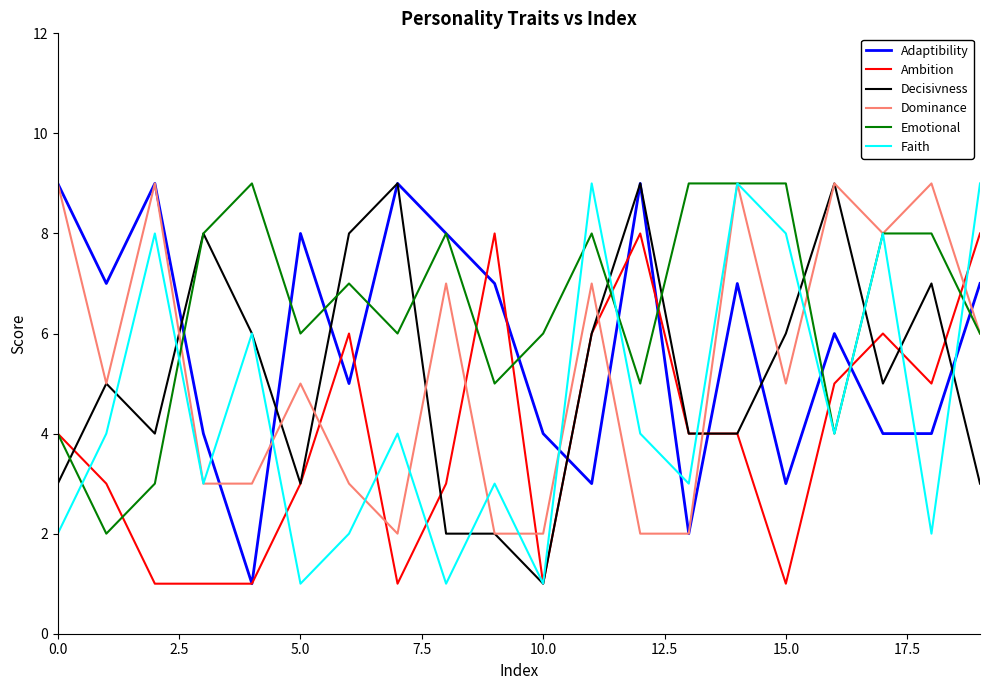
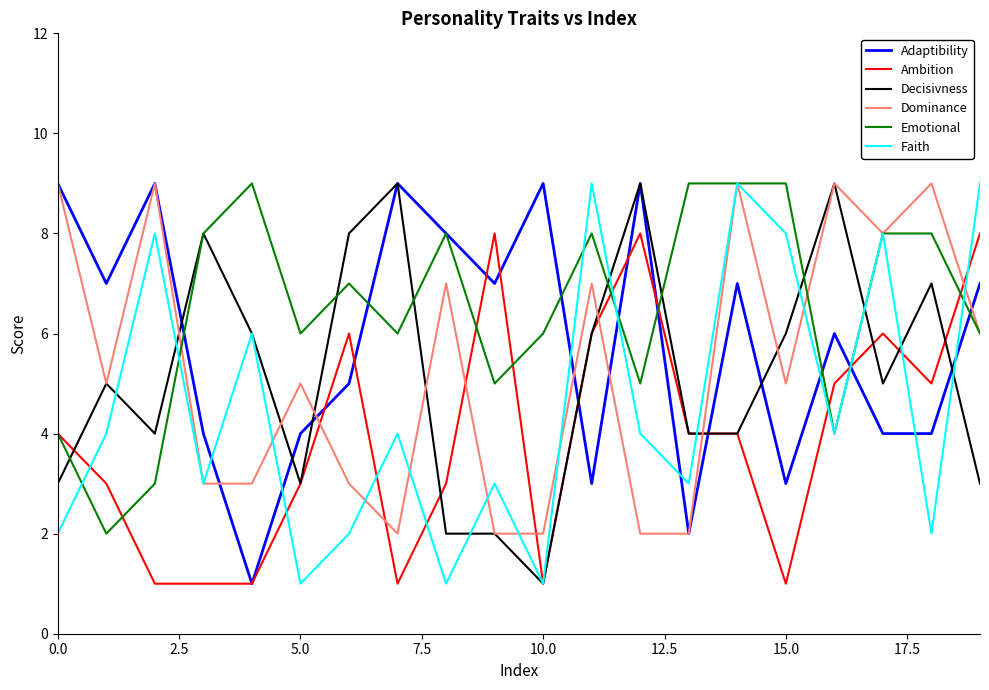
Adaptibility, 5.0: 8 -> 4
Adaptibility, 10.0: 4 -> 9
